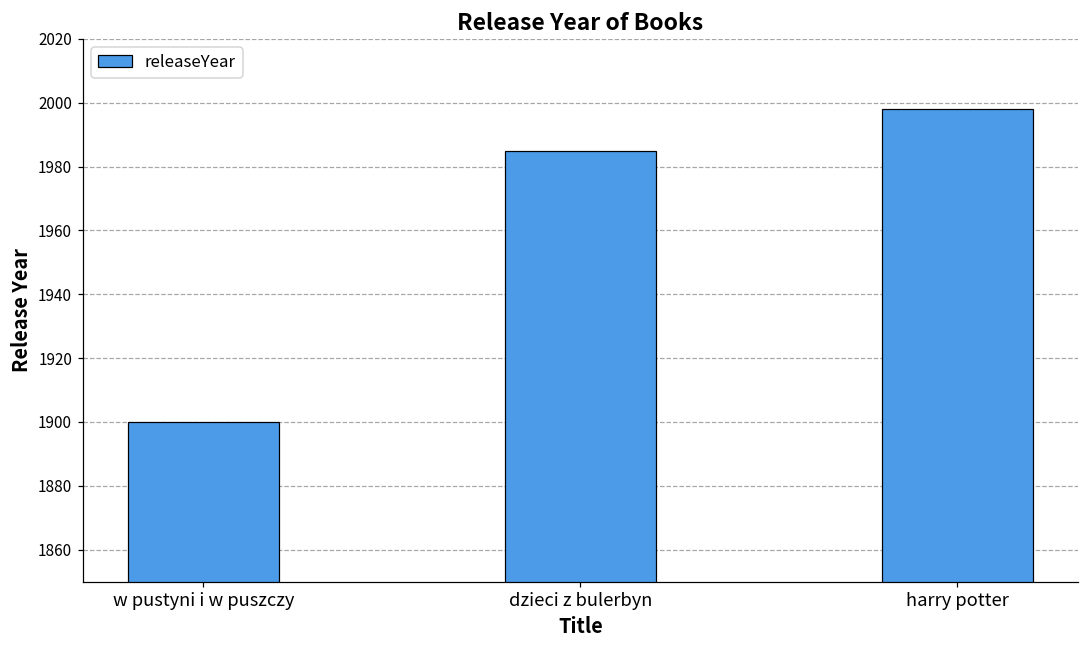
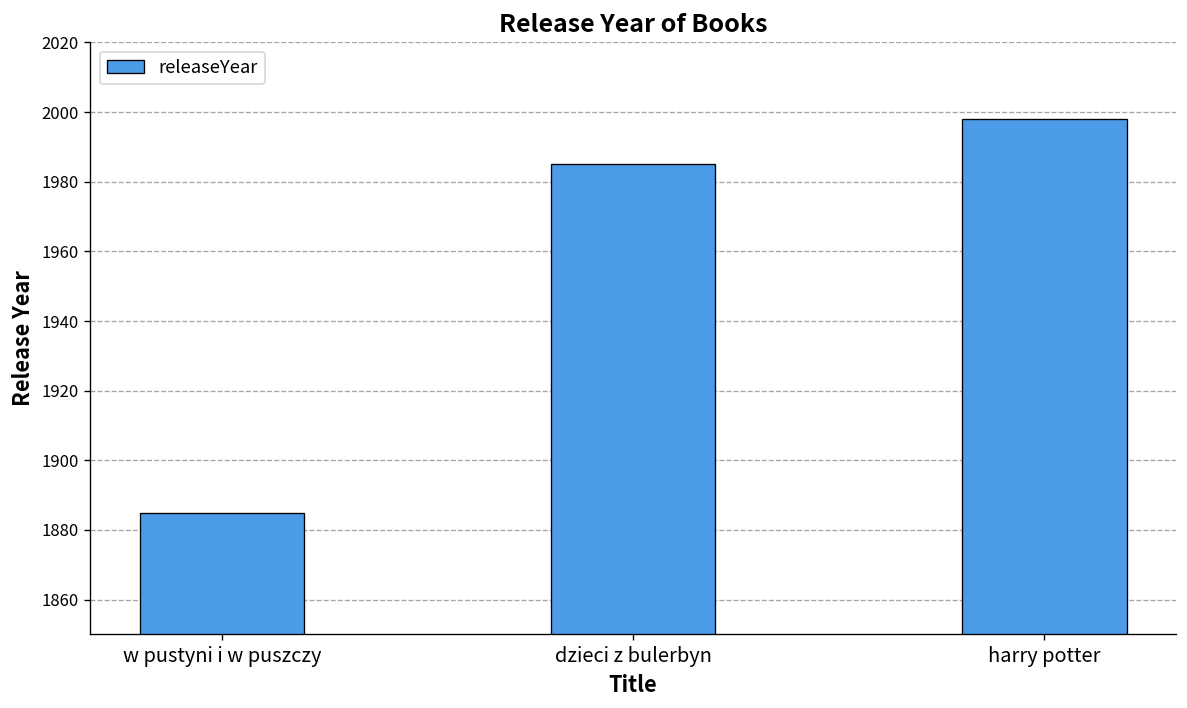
w pustyni i w puszczy: 1900 -> 1885
